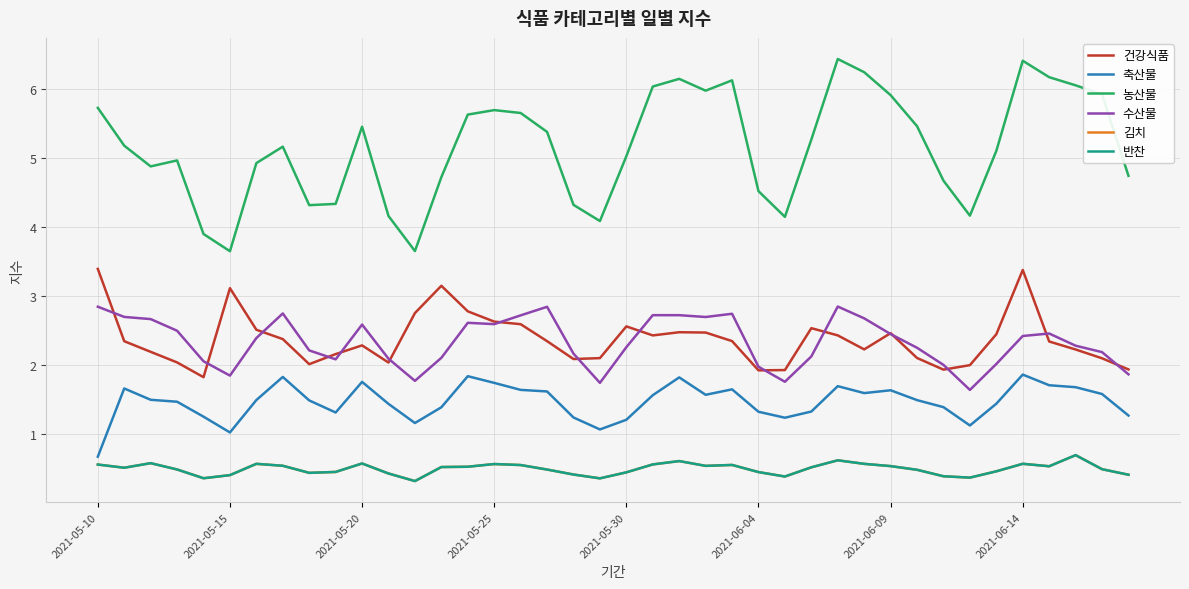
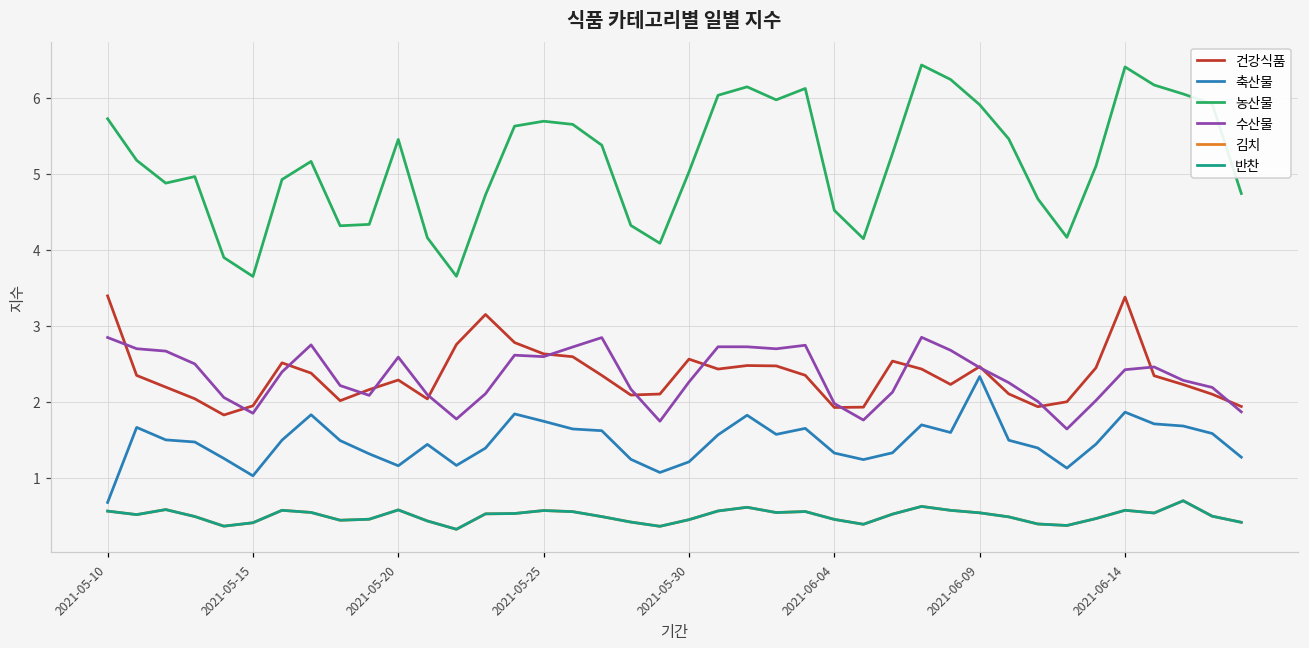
건강식품, 2021-05-15: 3.1 -> 1.9
축산물, 2021-05-20: 1.8 -> 1.2
축산물, 2021-06-09: 1.6 -> 2.3
